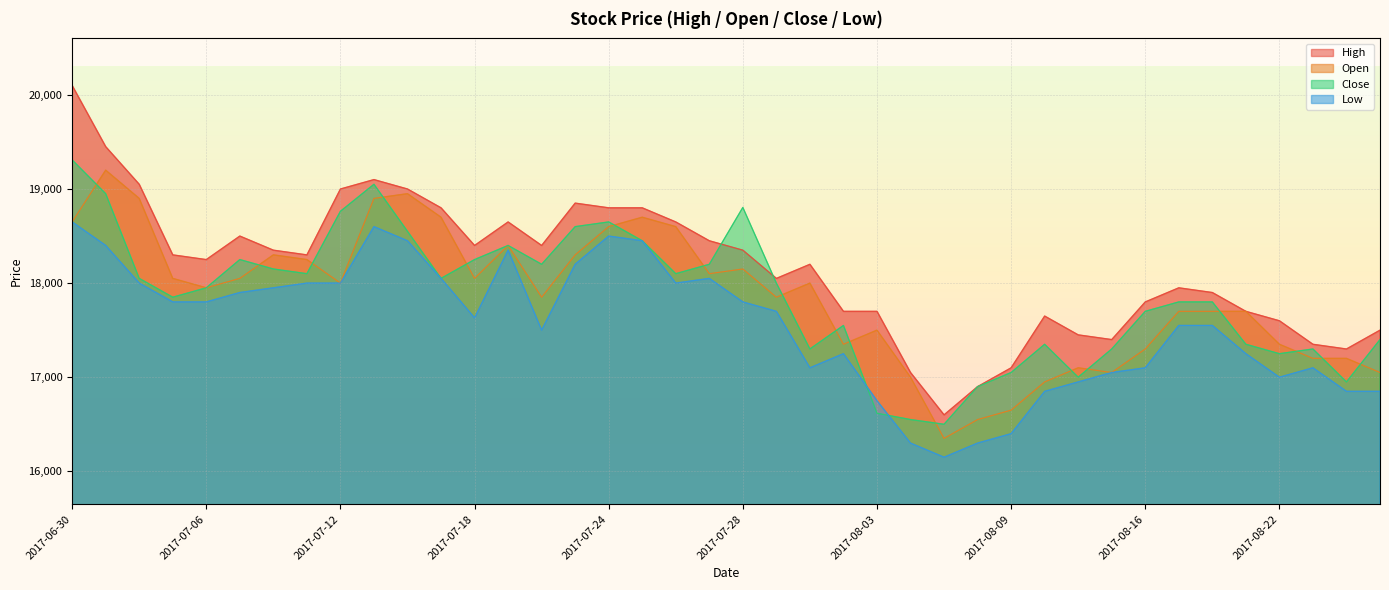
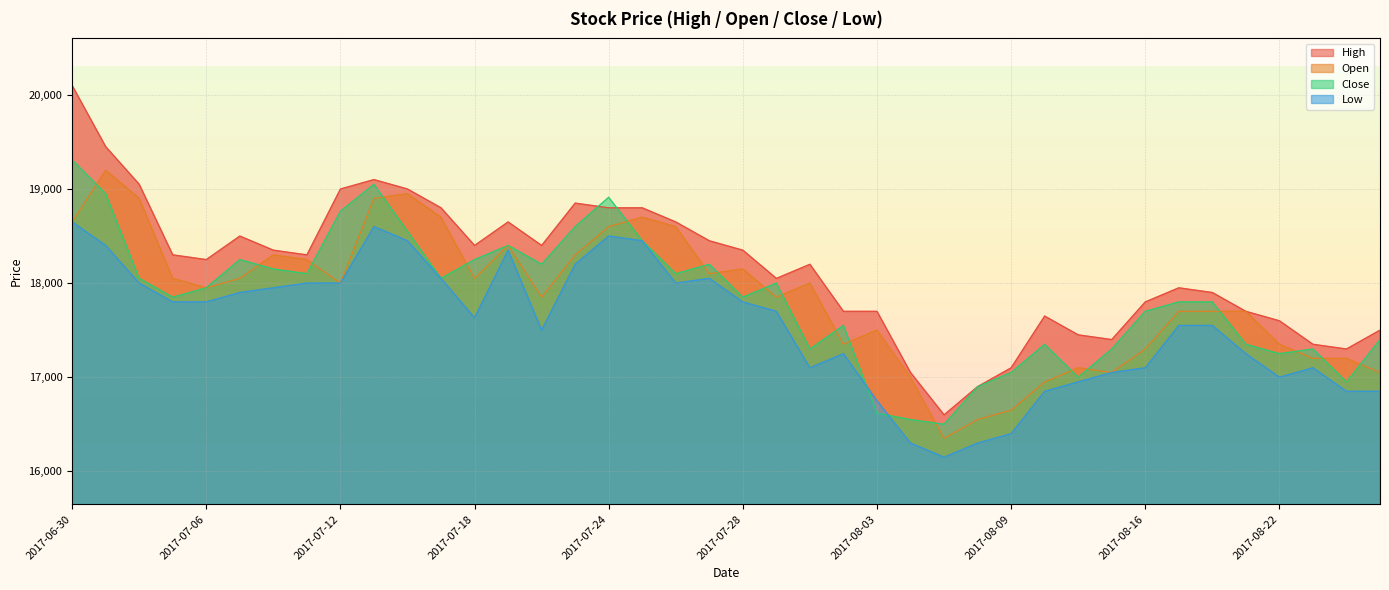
Close, 2017-07-24: 18,700 -> 18,900
Close, 2017-07-28: 18,800 -> 17,900
